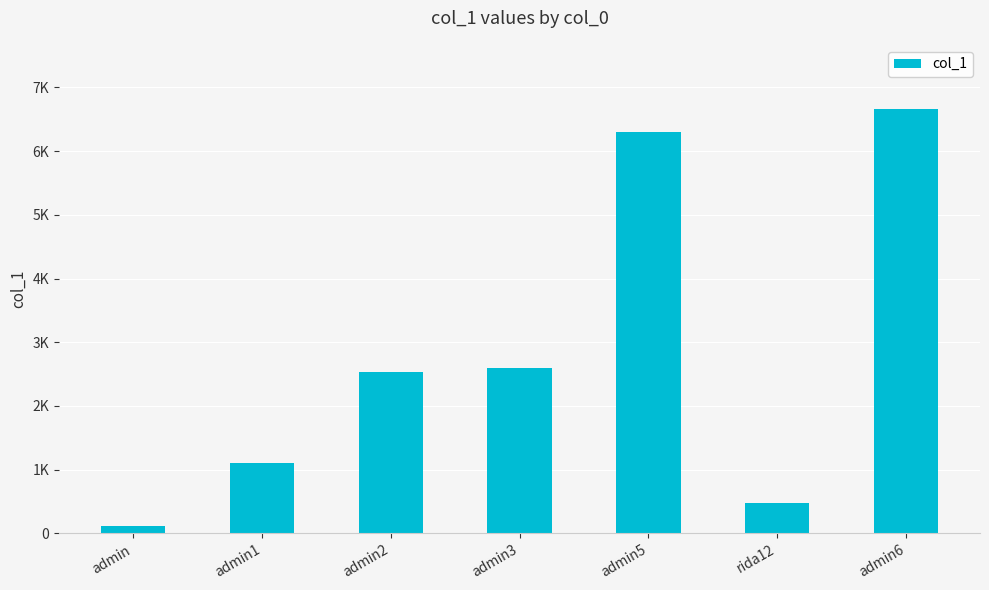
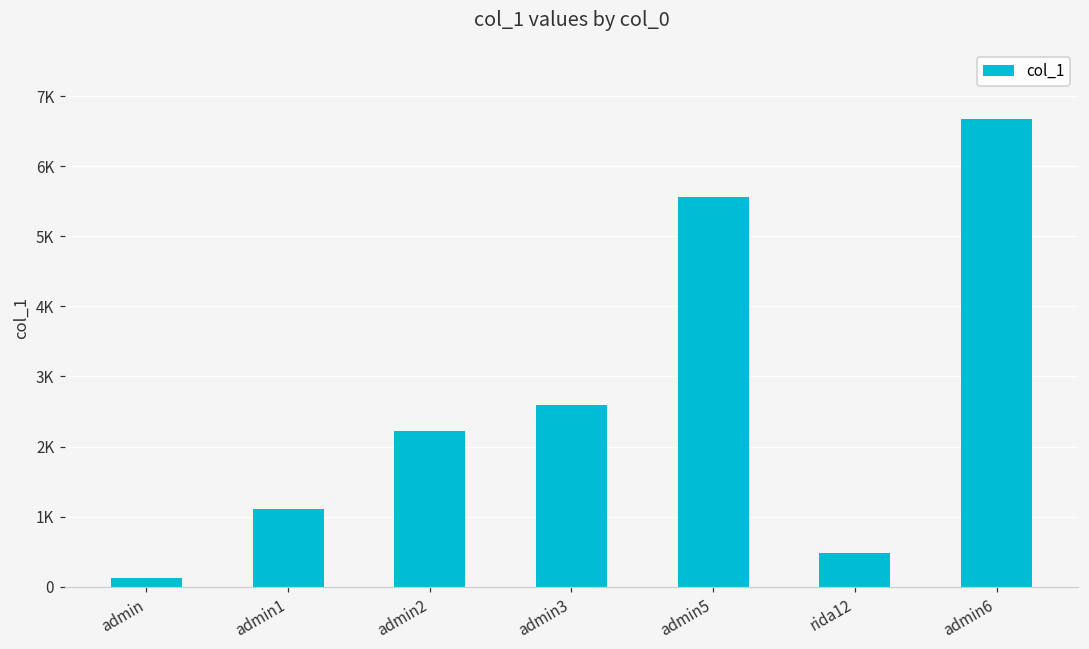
admin2: 2500 -> 2200
admin5: 6300 -> 5600
